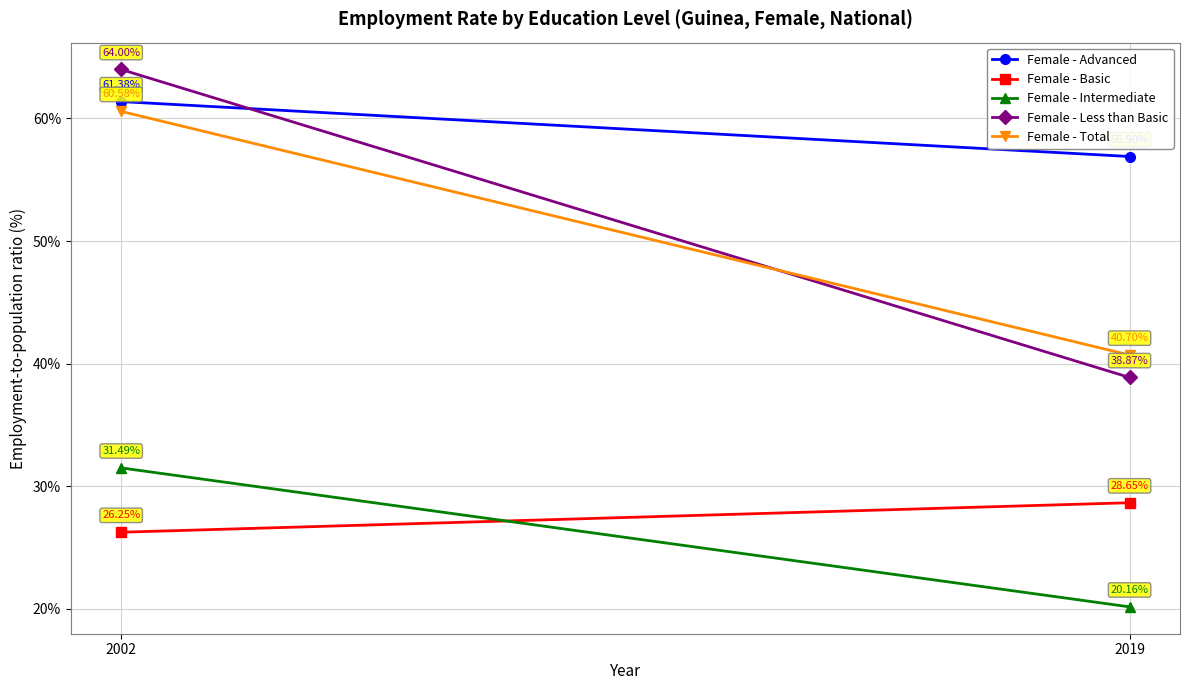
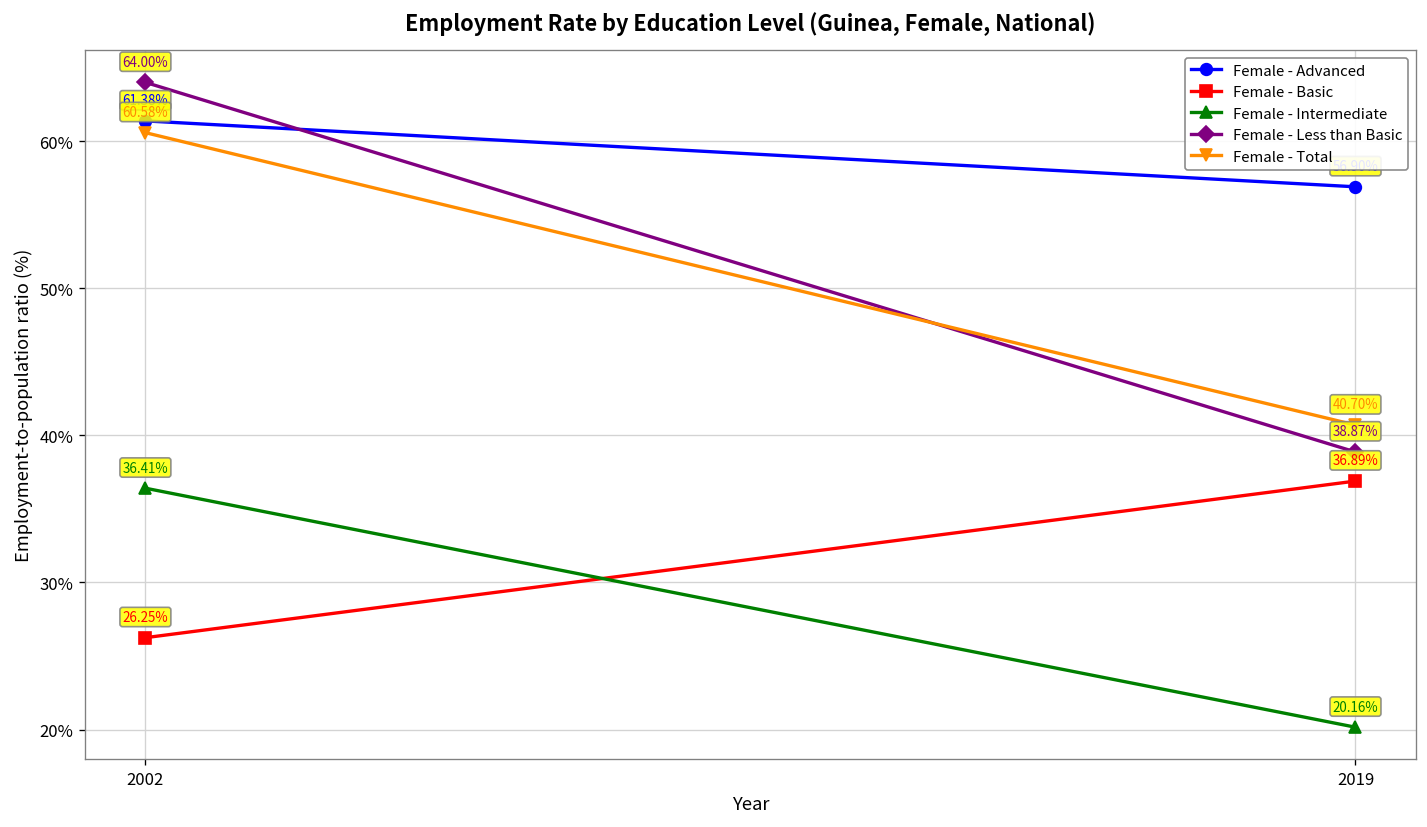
Female - Intermediate, 2002: 31.49% -> 36.41%
Female - Basic, 2019: 28.65% -> 36.89%
